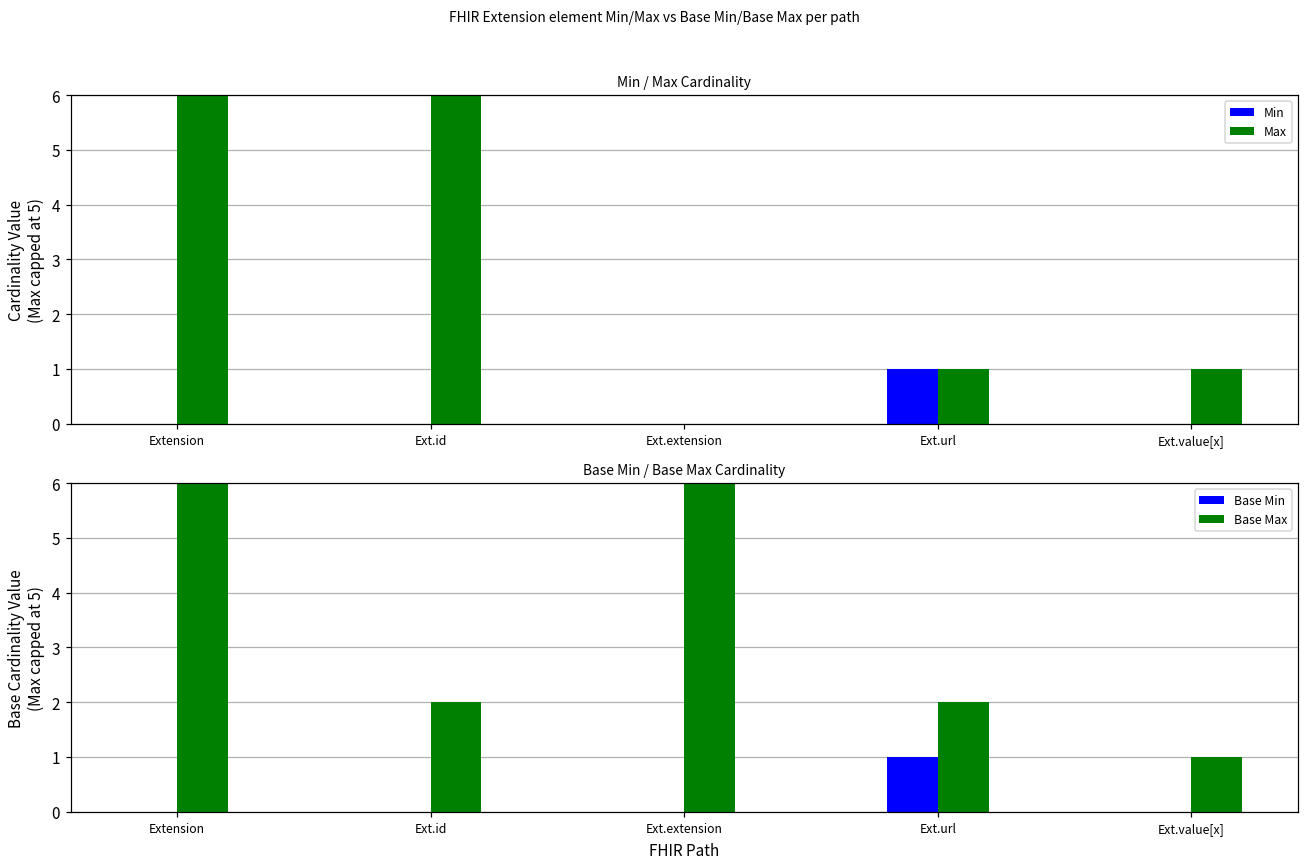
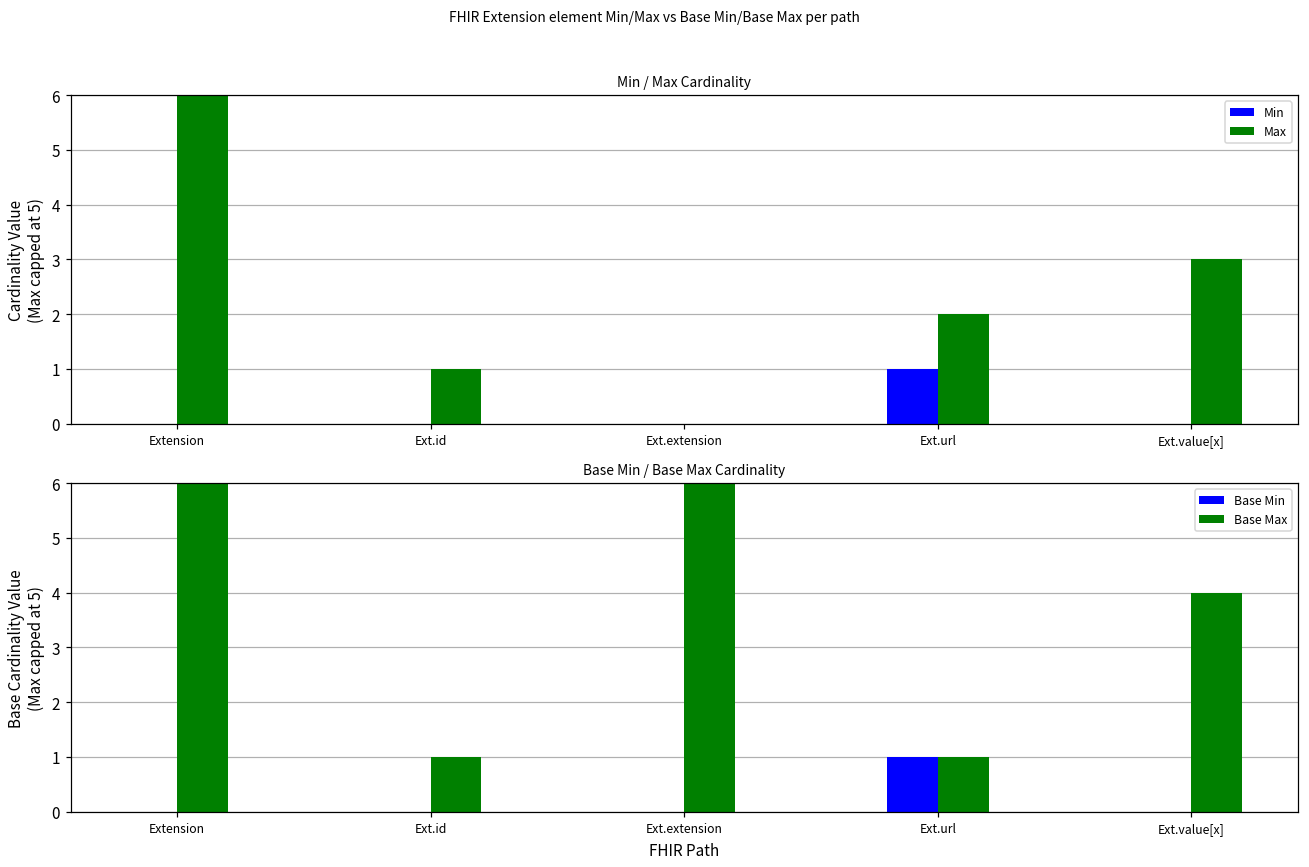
Min / Max Cardinality, Max, Ext.id: 6 -> 1
Min / Max Cardinality, Max, Ext.url: 1 -> 2
Min / Max Cardinality, Max, Ext.value[x]: 1 -> 3
Base Min / Base Max Cardinality, Base Max, Ext.id: 2 -> 1
Base Min / Base Max Cardinality, Base Max, Ext.url: 2 -> 1
Base Min / Base Max Cardinality, Base Max, Ext.value[x]: 1 -> 4
